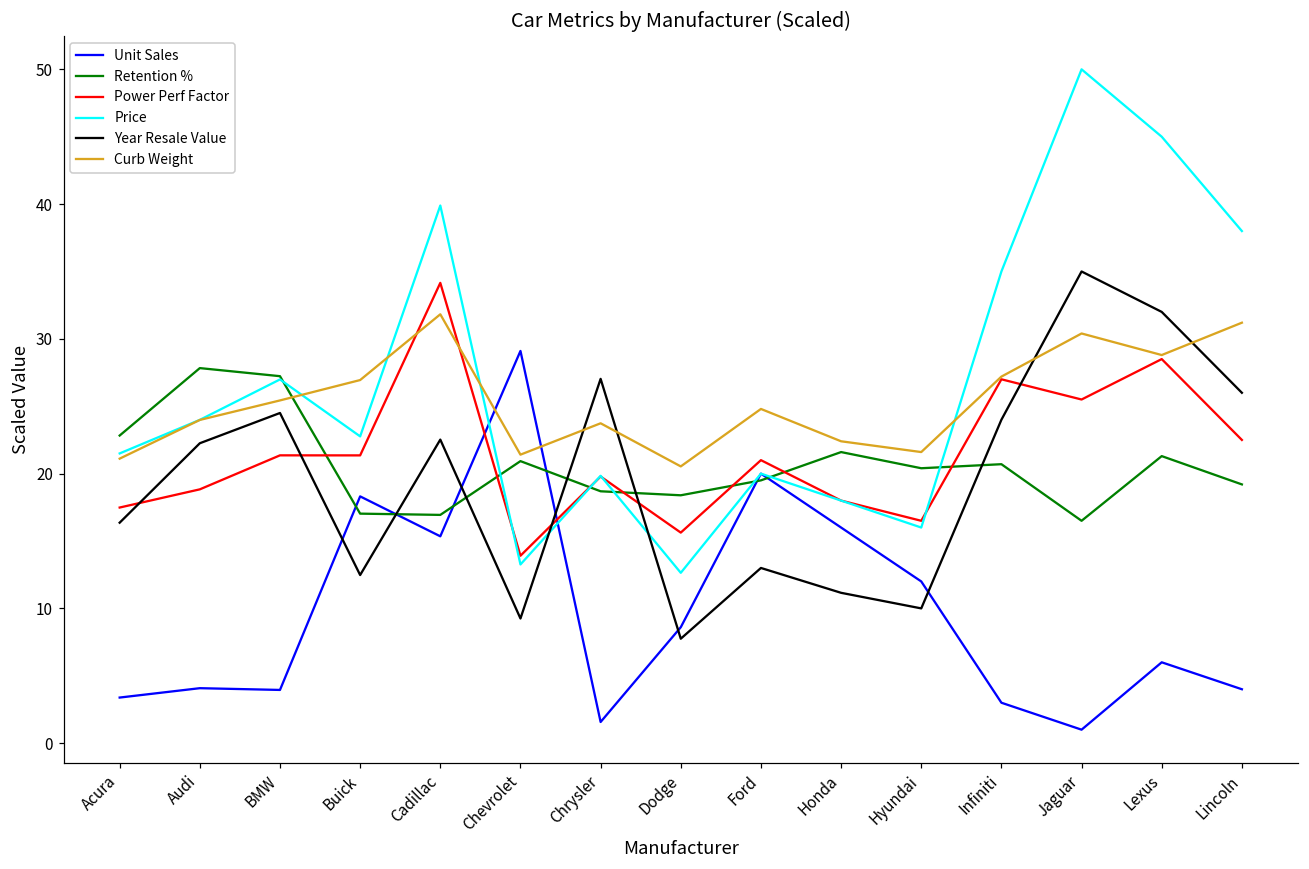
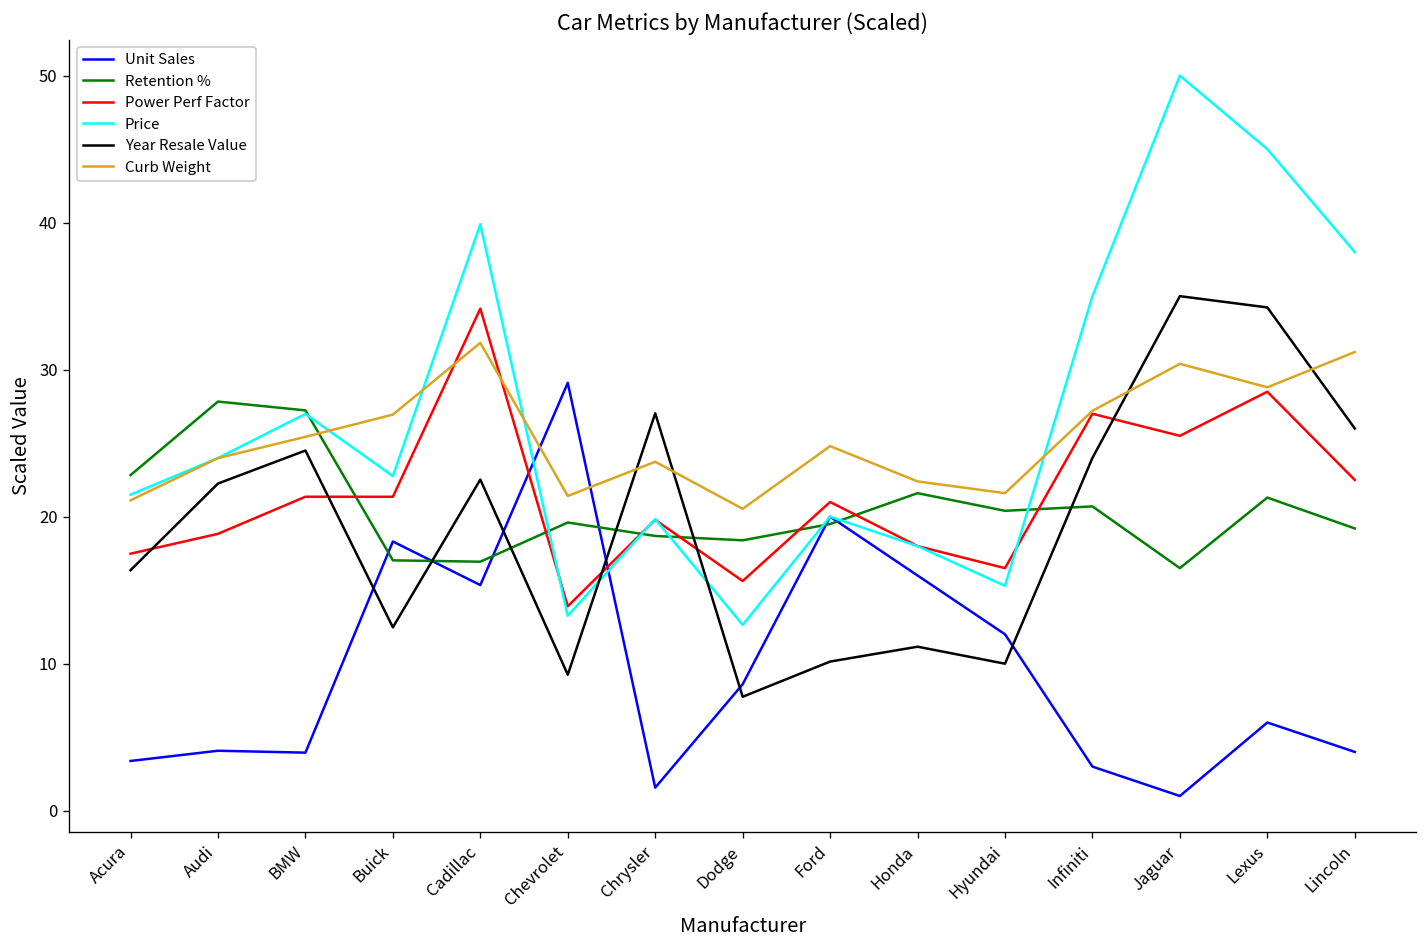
Retention %, Chevrolet: 20.9 -> 19.6
Year Resale Value, Ford: 13.0 -> 10.1
Price, Hyundai: 16.0 -> 15.3
Year Resale Value, Lexus: 32.0 -> 34.2
